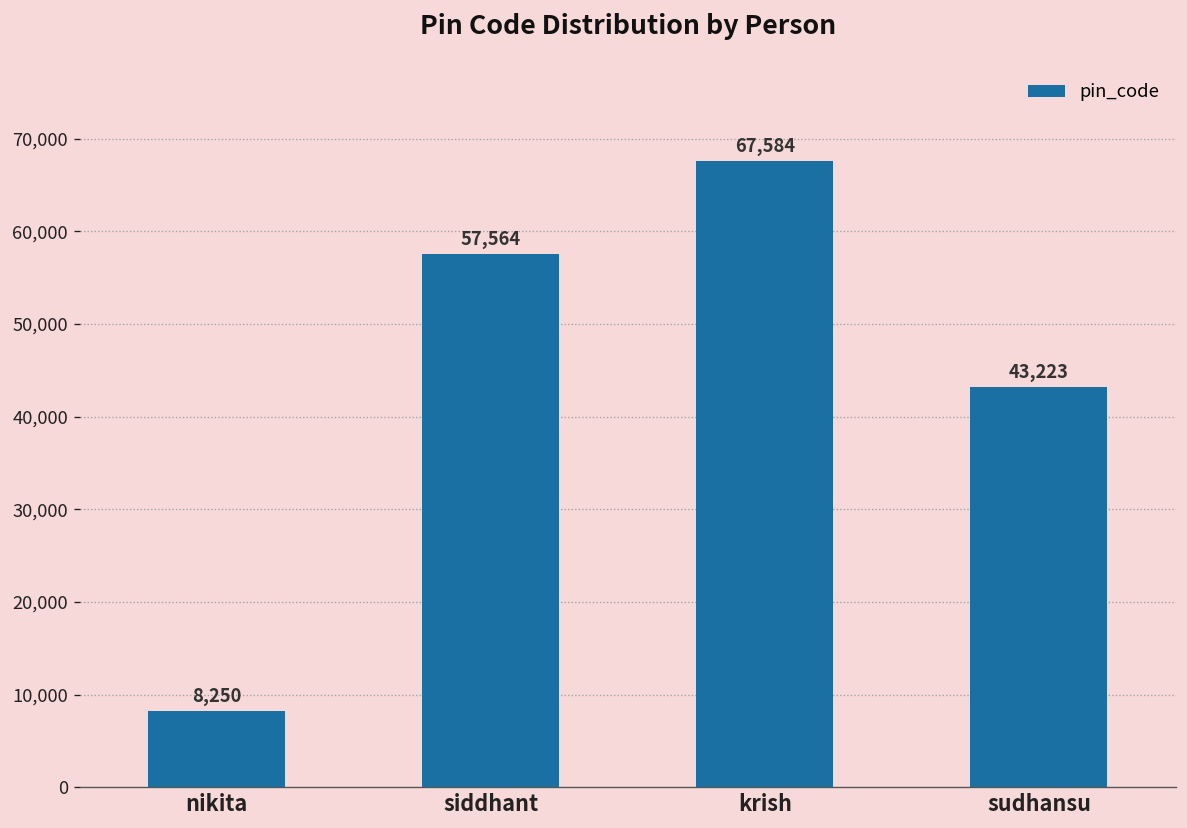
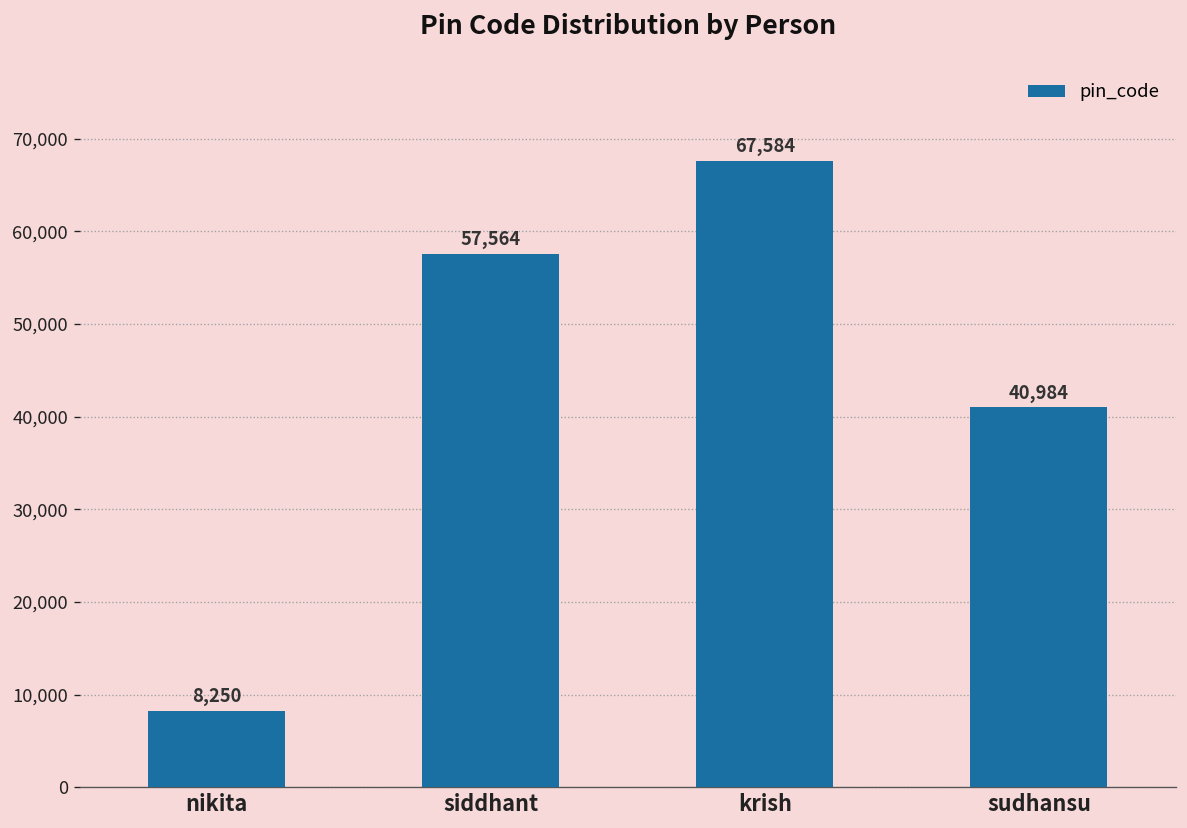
sudhansu: 43,223 -> 40,984
